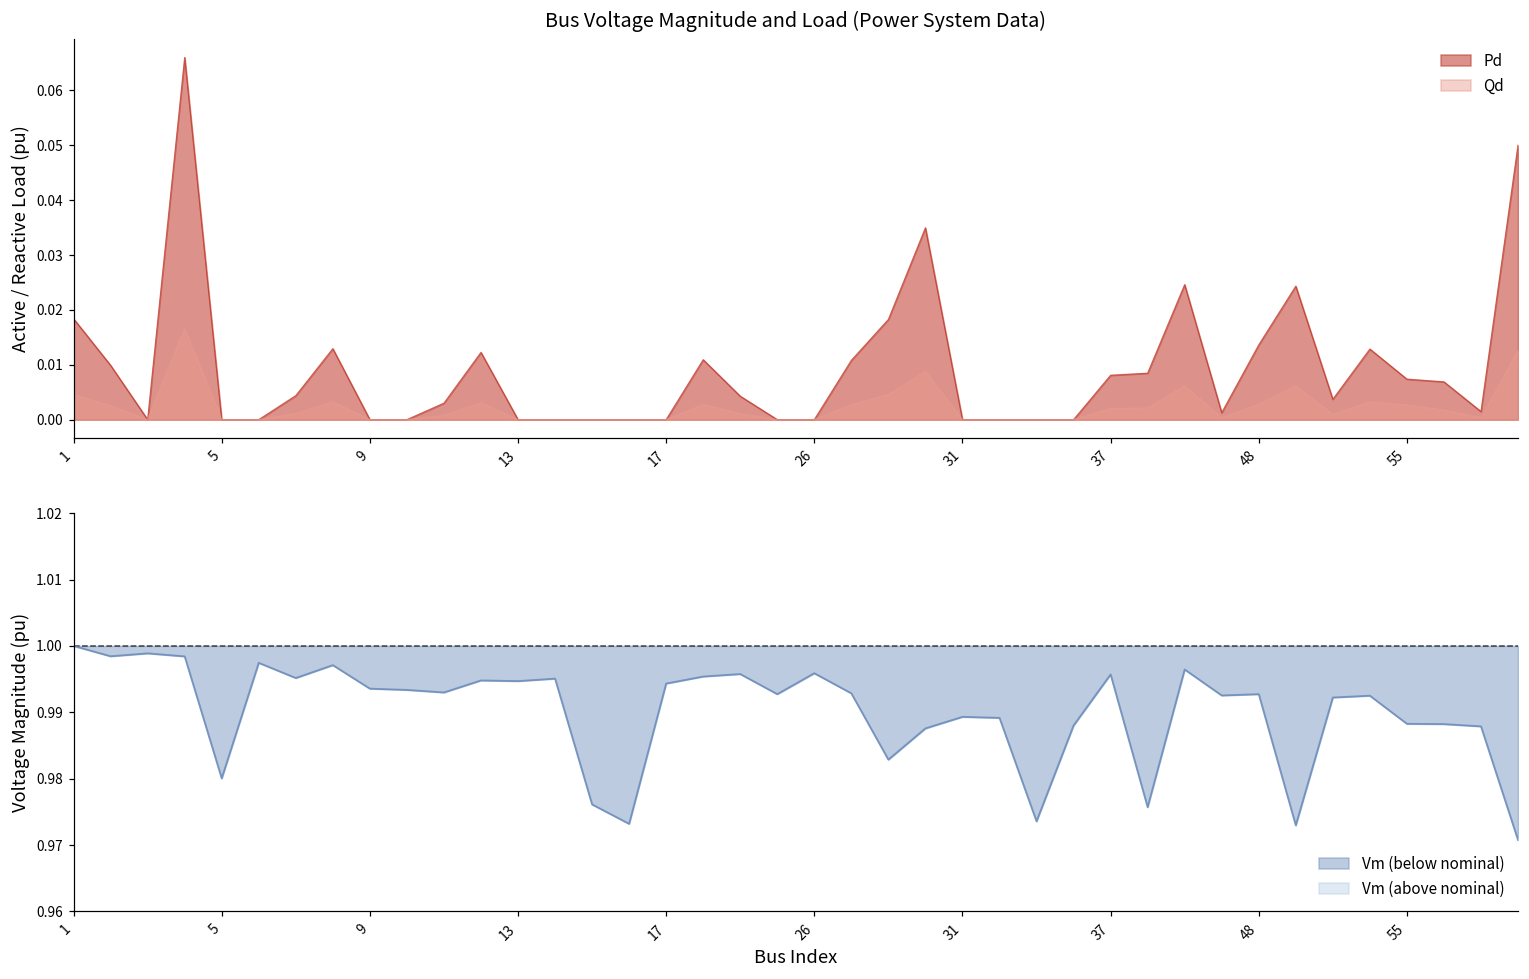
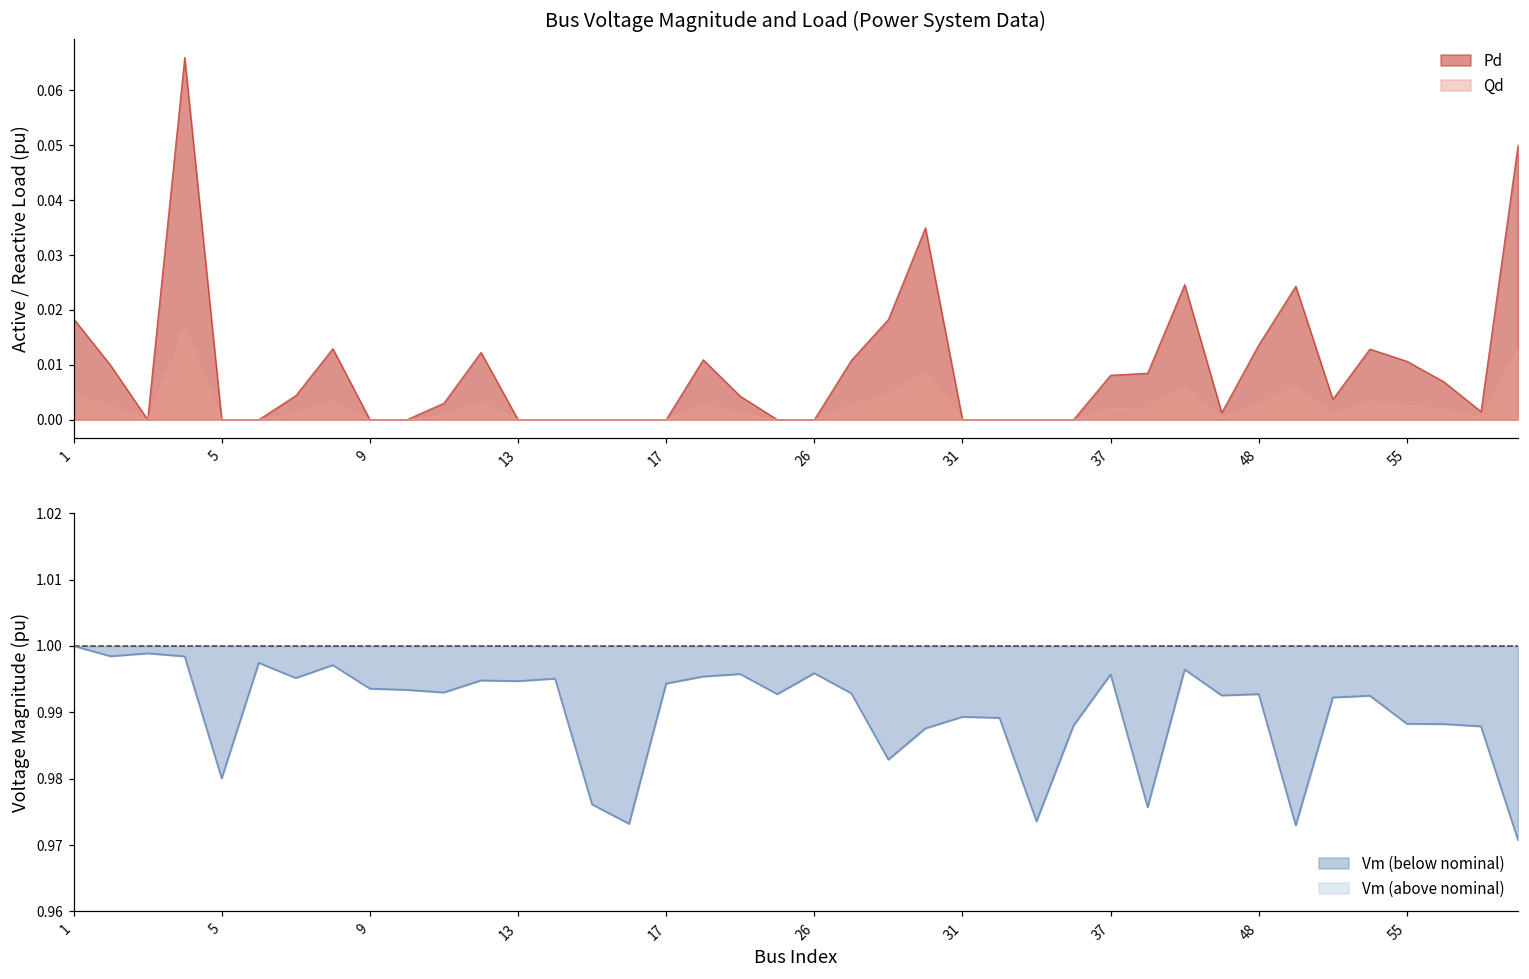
Bus Voltage Magnitude and Load (Power System Data), Pd, 55: 0.007 -> 0.011
